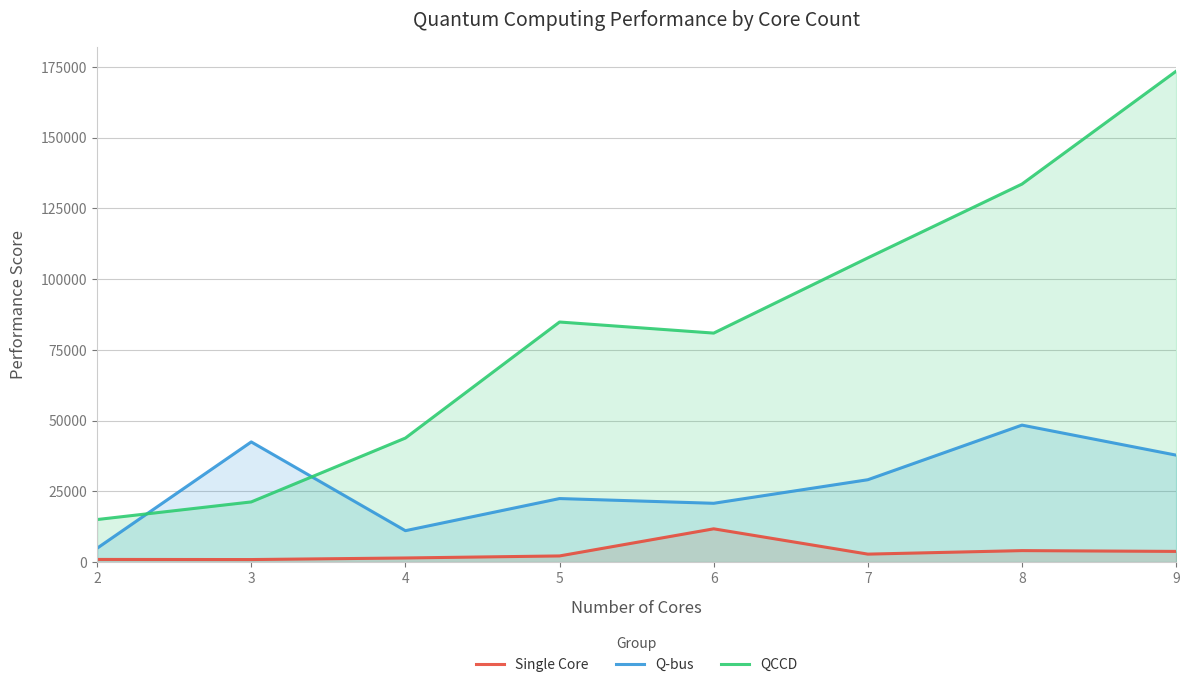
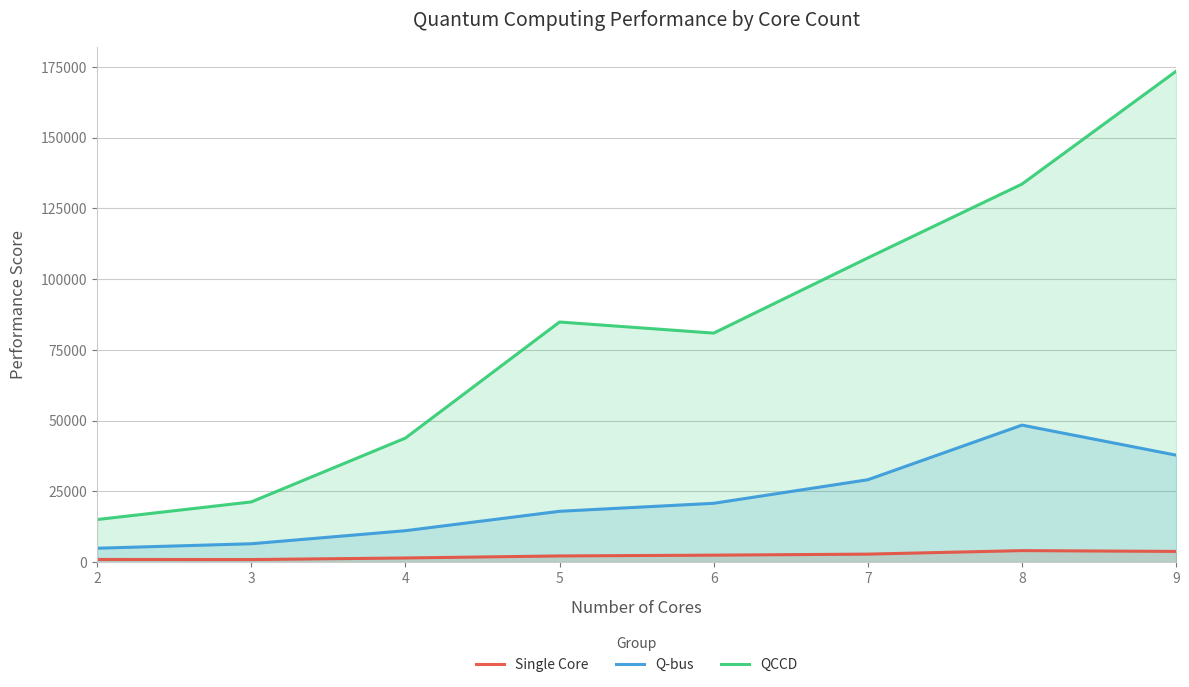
Q-bus, 3: 42000 -> 6000
Q-bus, 5: 22000 -> 18000
Single Core, 6: 12000 -> 2000
